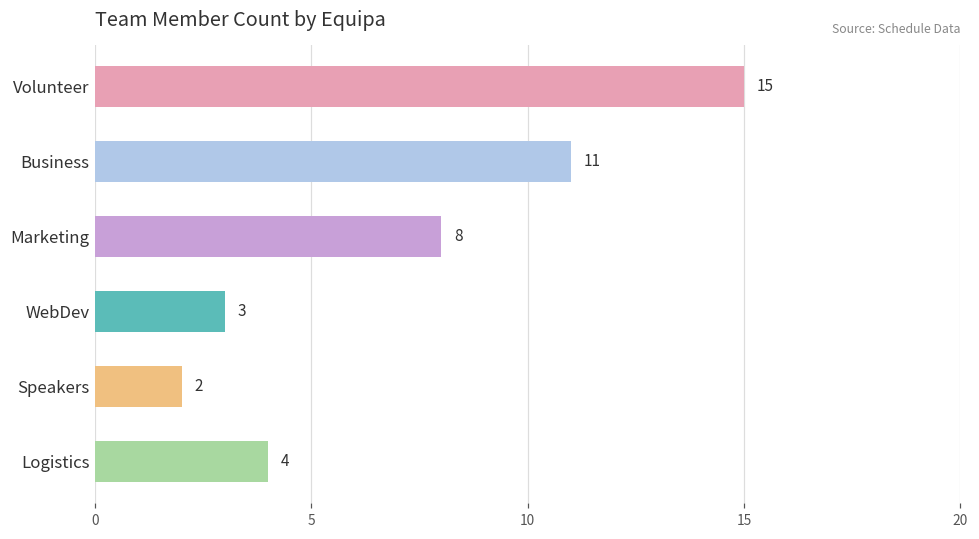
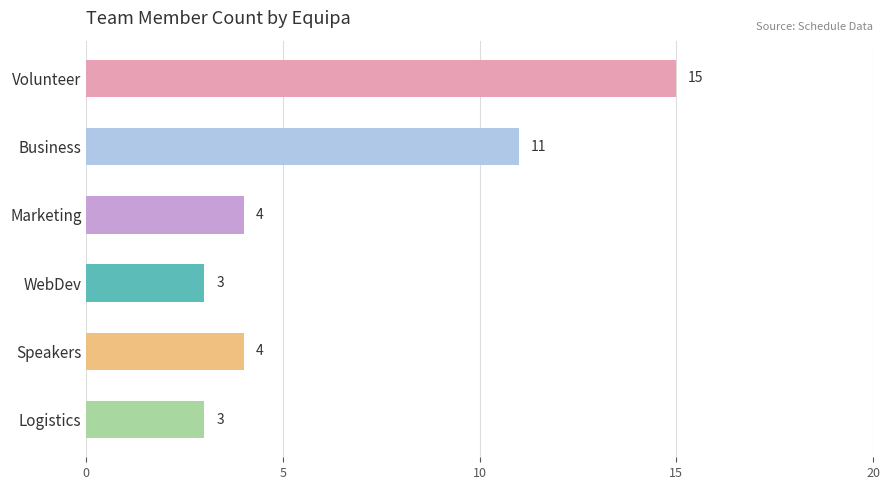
Marketing: 8 -> 4
Speakers: 2 -> 4
Logistics: 4 -> 3
